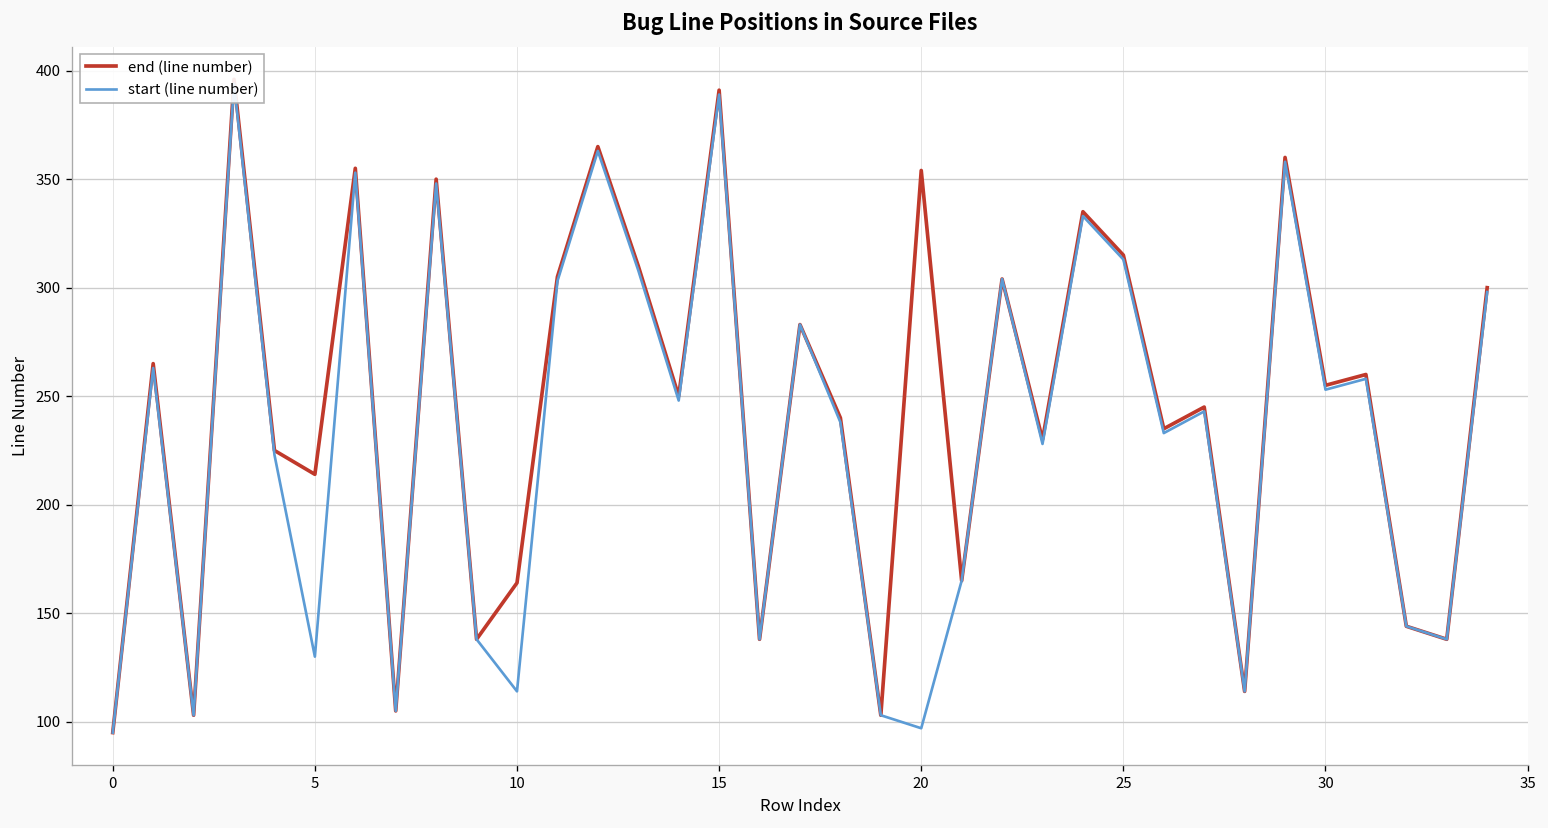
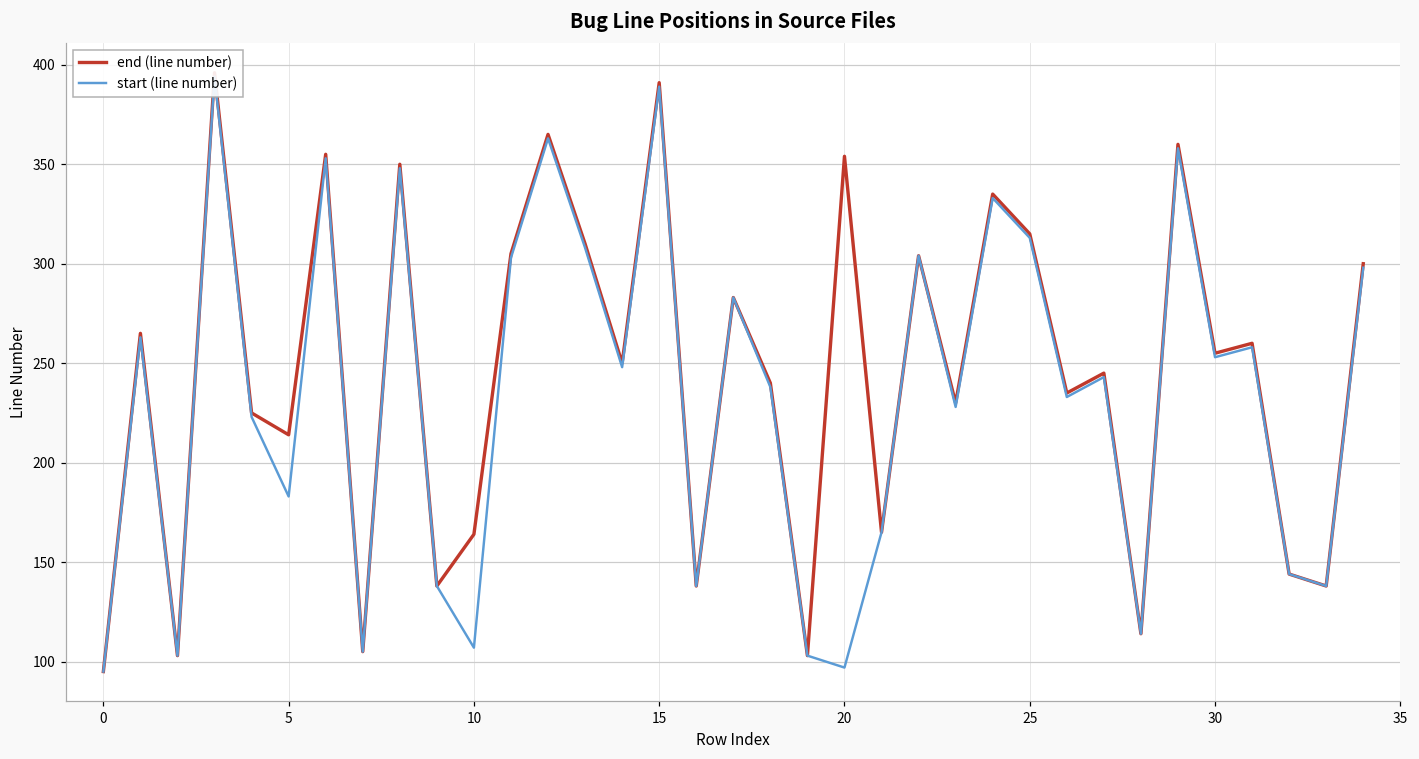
start (line number), 5: 130 -> 183
start (line number), 10: 114 -> 107
